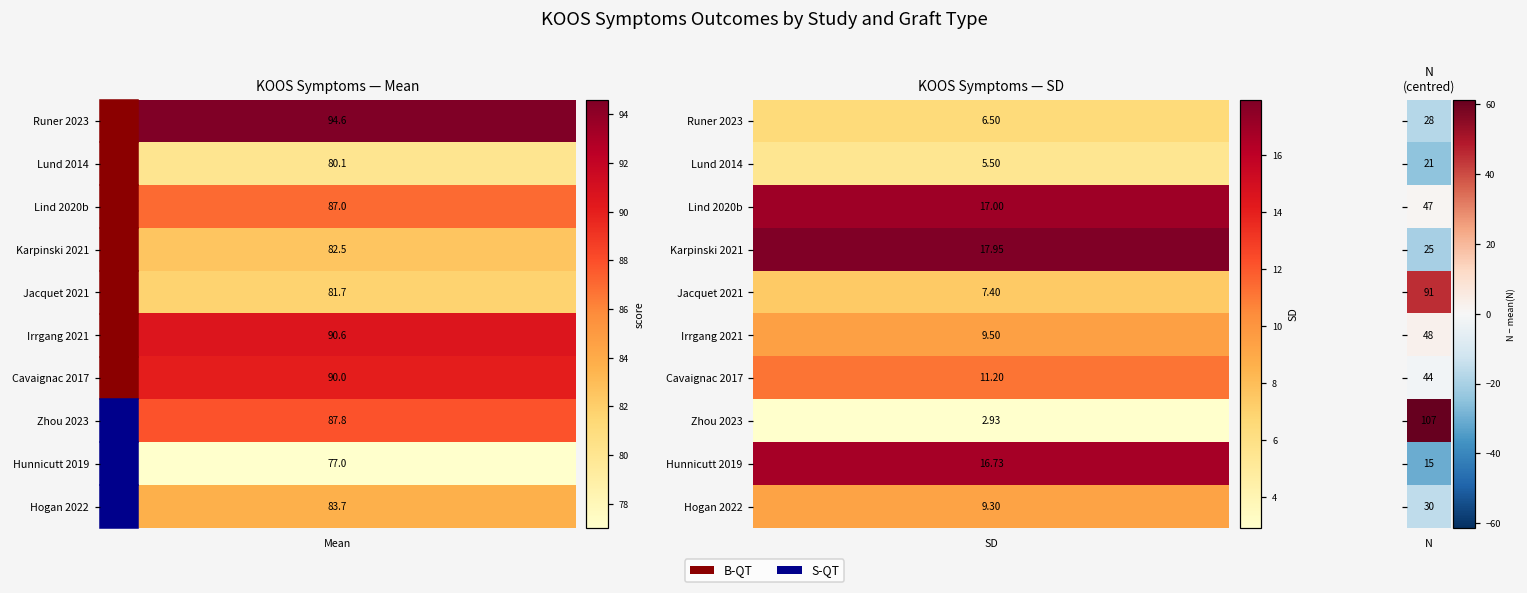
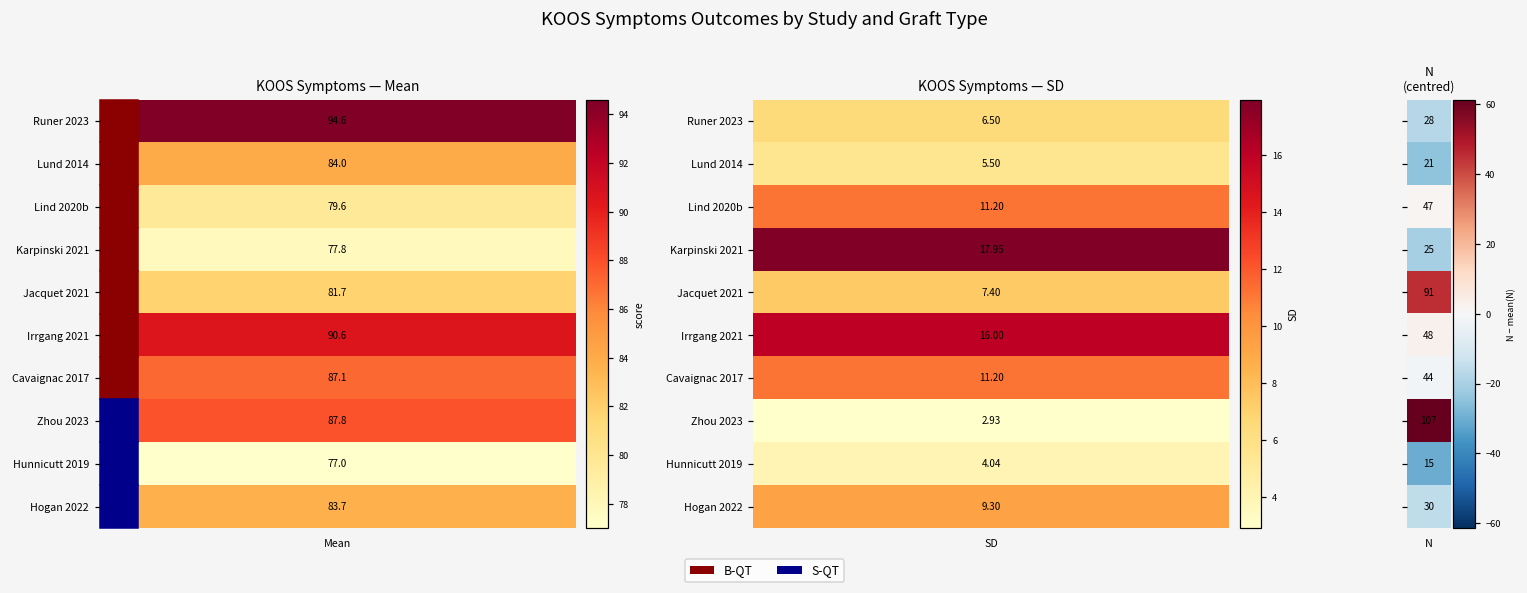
KOOS Symptoms — Mean, Lund 2014, Mean: 80.1 -> 84.0
KOOS Symptoms — Mean, Lind 2020b, Mean: 87.0 -> 79.6
KOOS Symptoms — Mean, Karpinski 2021, Mean: 82.5 -> 77.8
KOOS Symptoms — Mean, Cavaignac 2017, Mean: 90.0 -> 87.1
KOOS Symptoms — SD, Lind 2020b, SD: 17.00 -> 11.20
KOOS Symptoms — SD, Irrgang 2021, SD: 9.50 -> 16.00
KOOS Symptoms — SD, Hunnicutt 2019, SD: 16.73 -> 4.04
